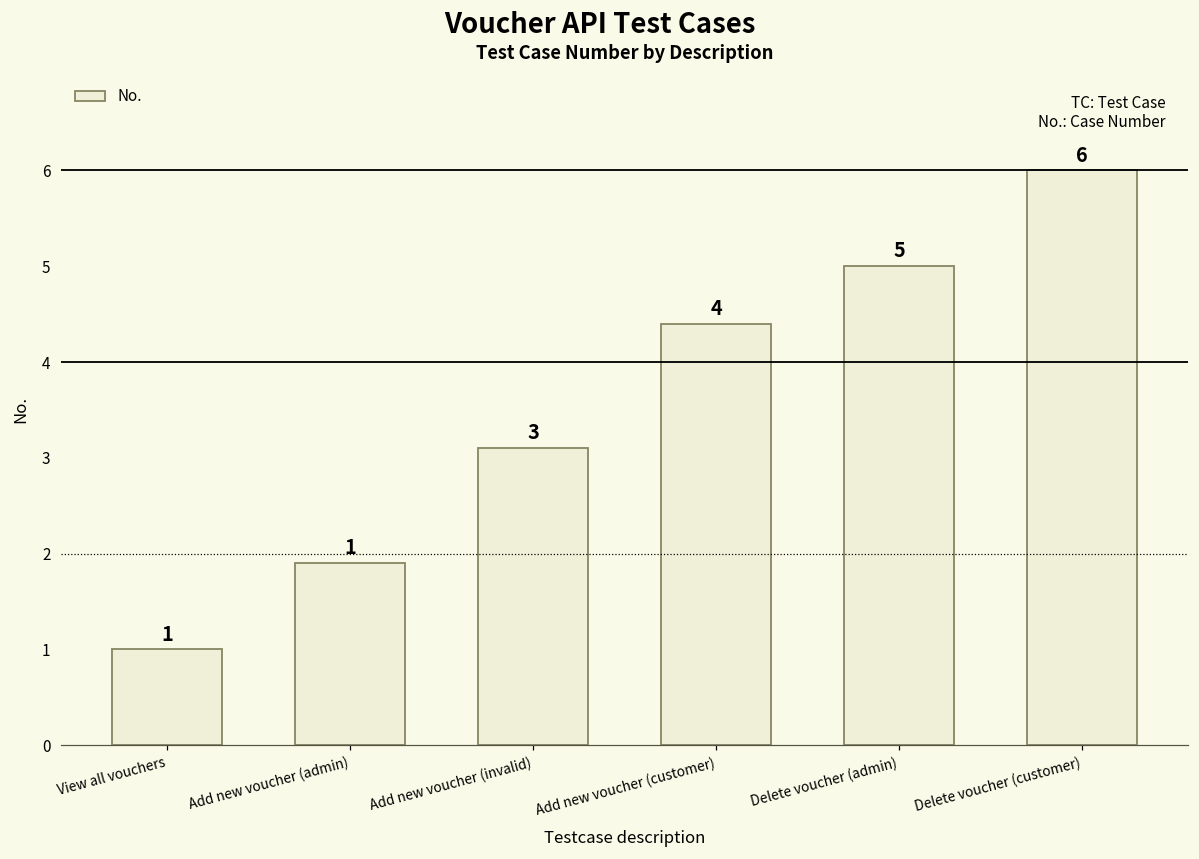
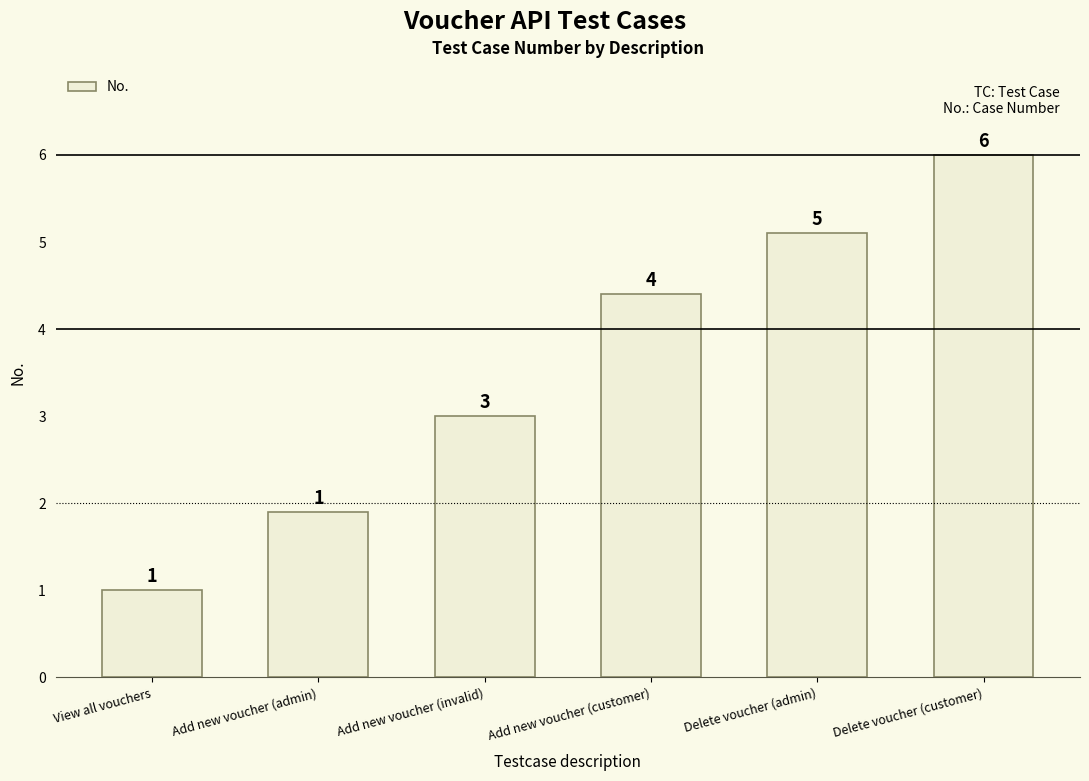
Add new voucher (invalid): 3.1 -> 3.0
Delete voucher (admin): 5.0 -> 5.1
